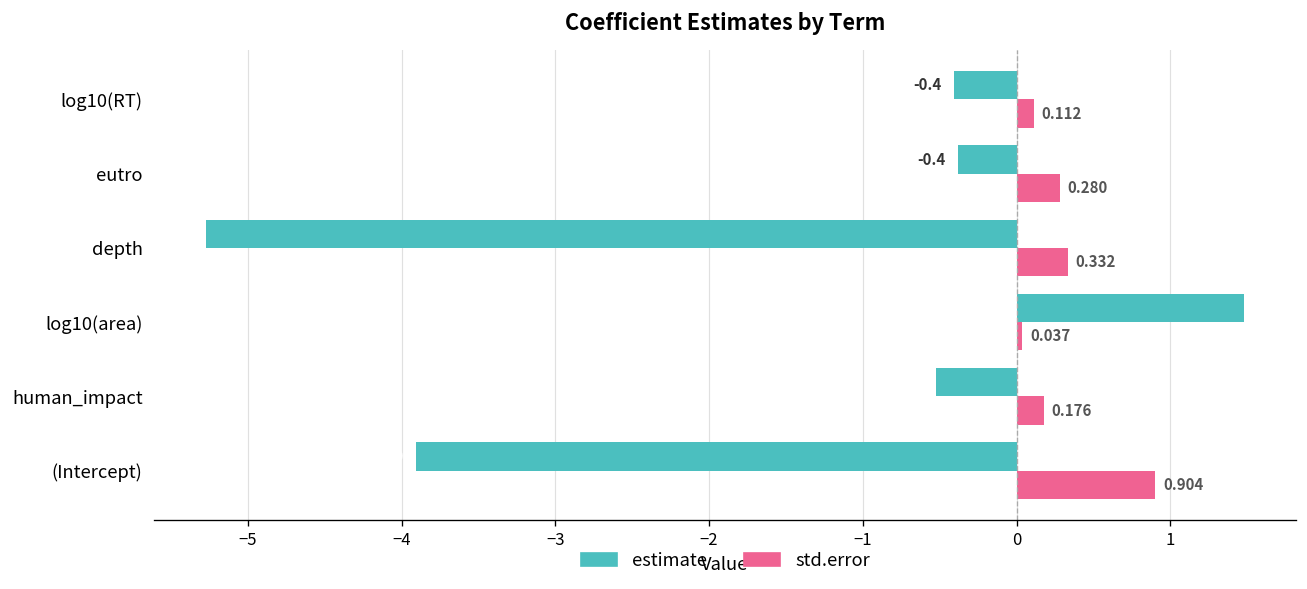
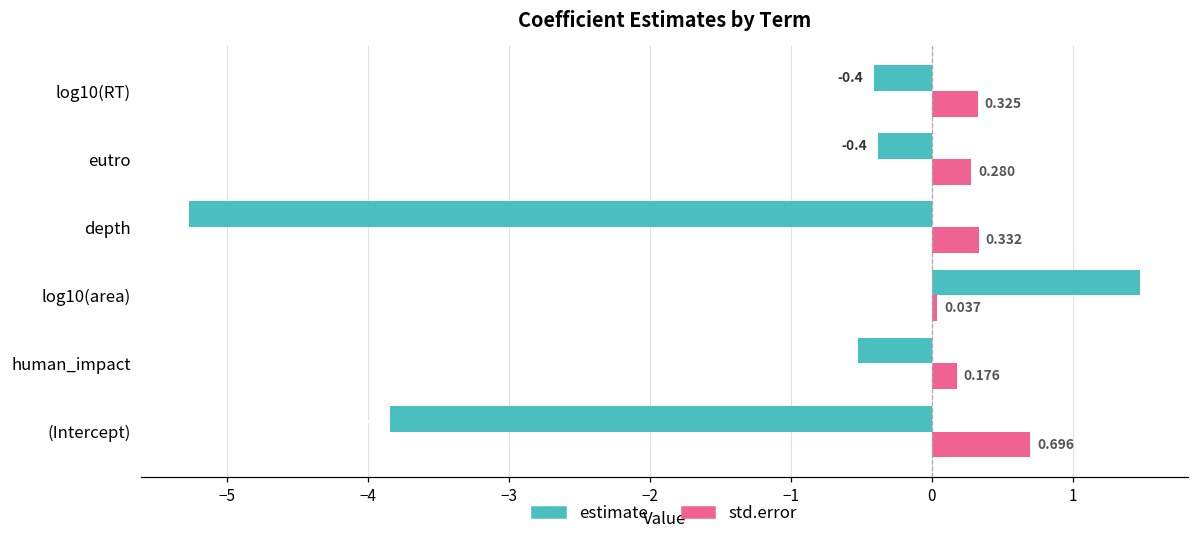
std.error, log10(RT): 0.112 -> 0.325
estimate, (Intercept): -3.91 -> -3.84
std.error, (Intercept): 0.904 -> 0.696
